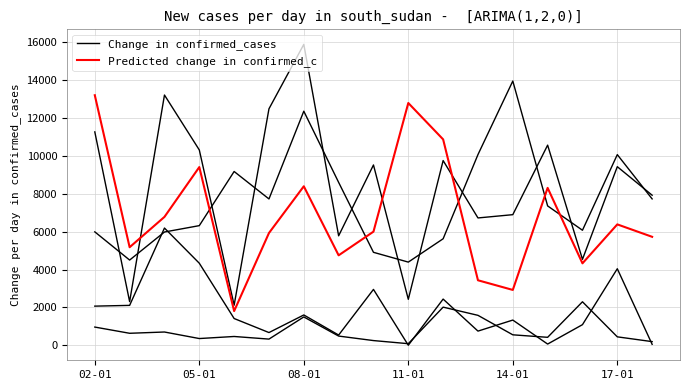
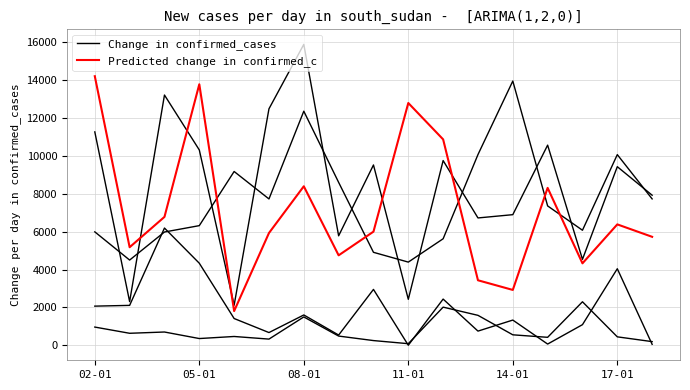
Predicted change in confirmed_c, 02-01: 13200 -> 14200
Predicted change in confirmed_c, 05-01: 9400 -> 13800
